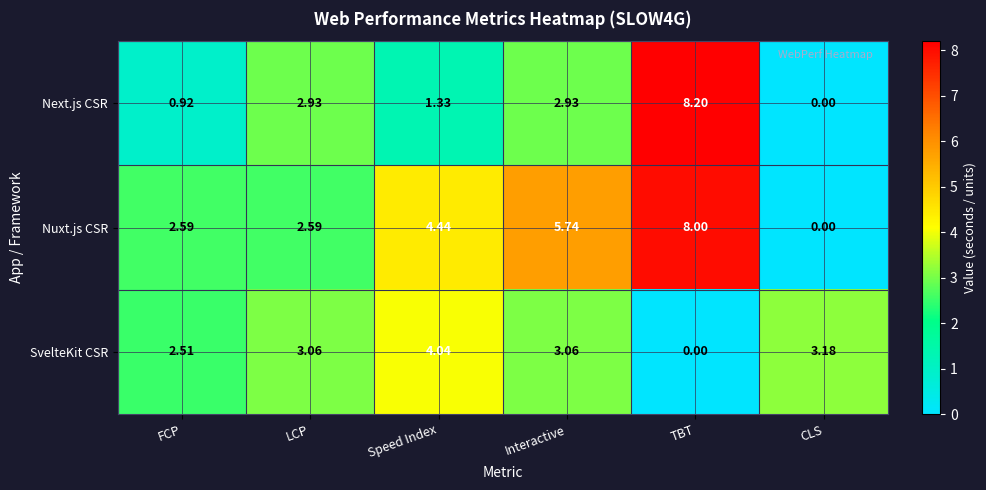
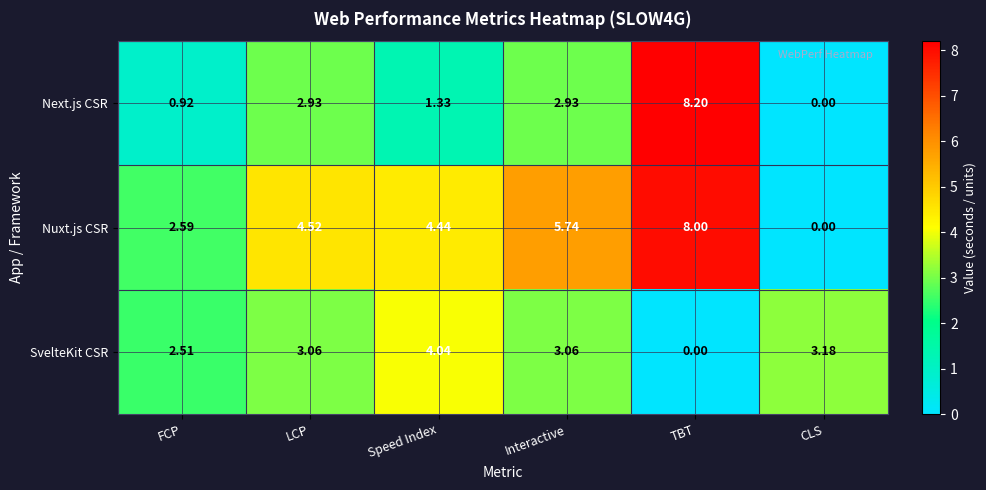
Nuxt.js CSR, LCP: 2.59 -> 4.52
